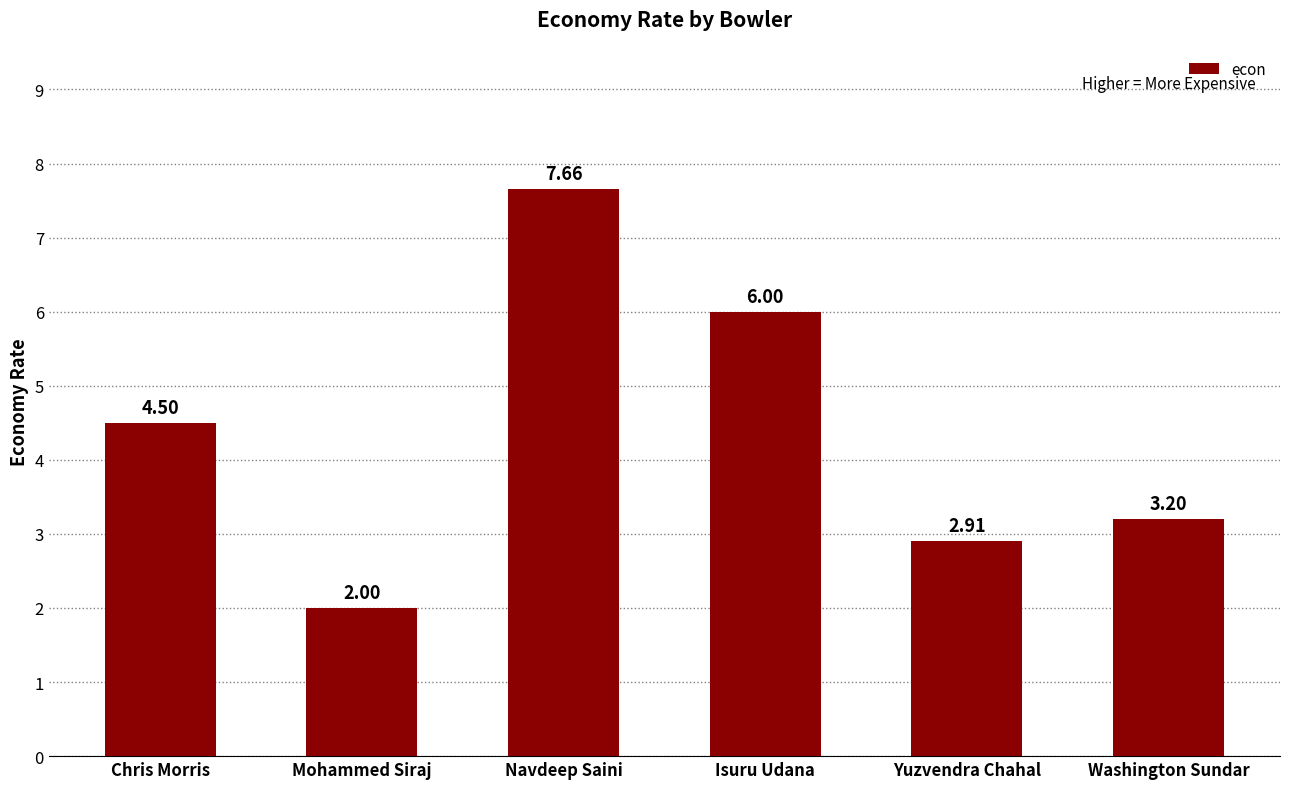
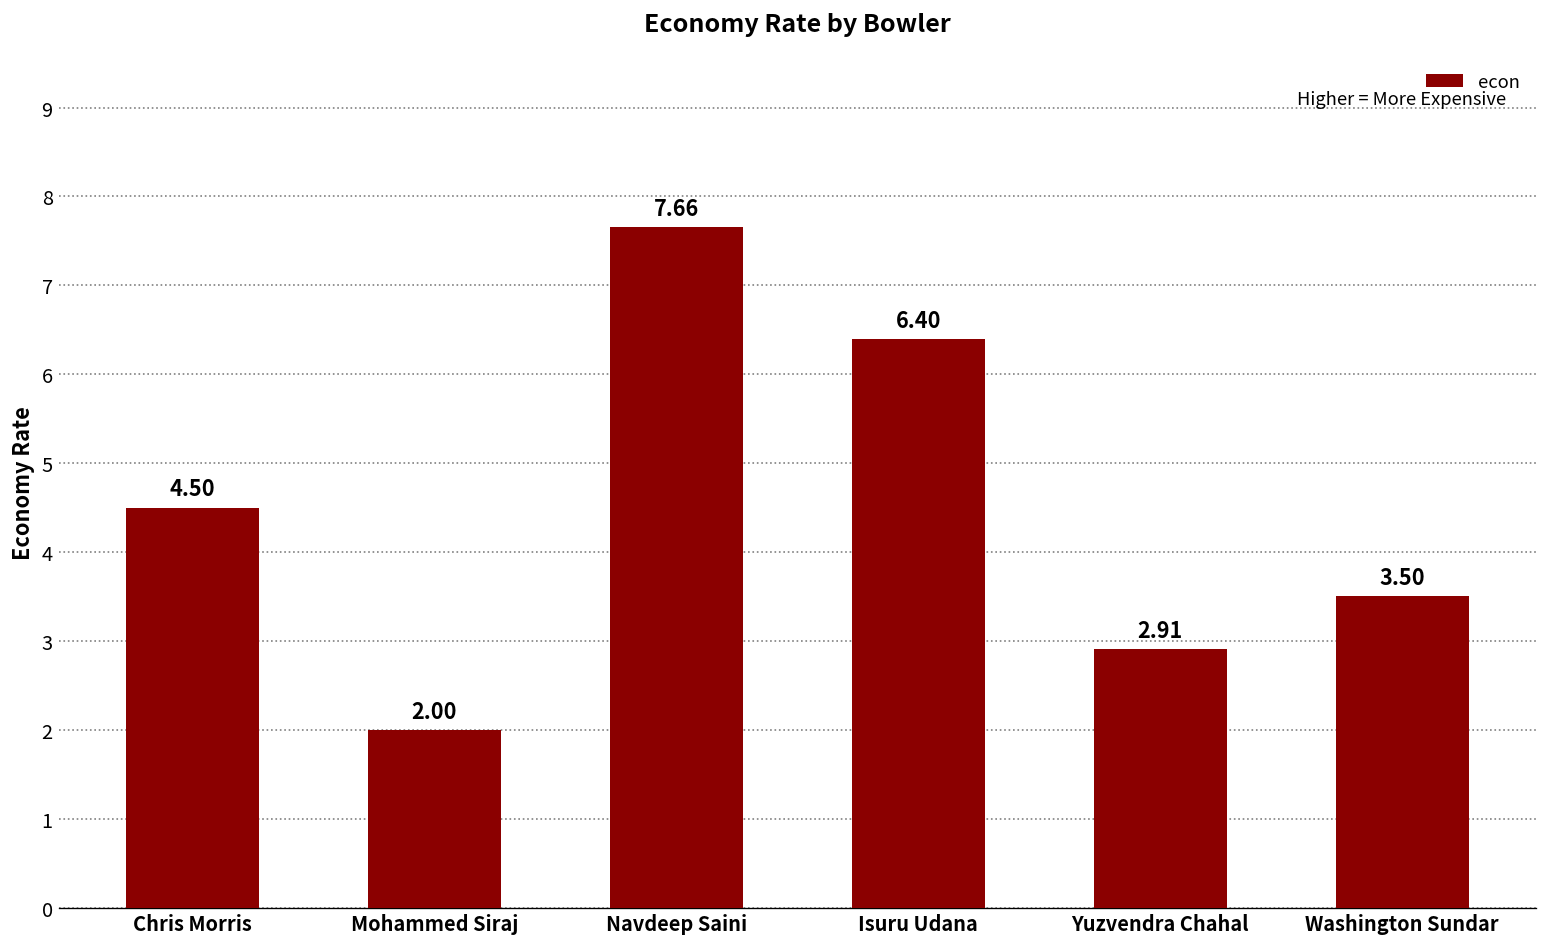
Isuru Udana: 6.00 -> 6.40
Washington Sundar: 3.20 -> 3.50
